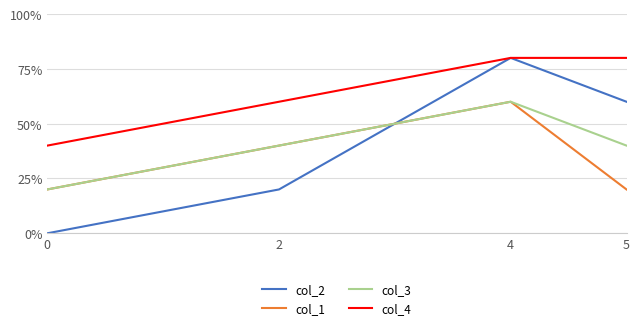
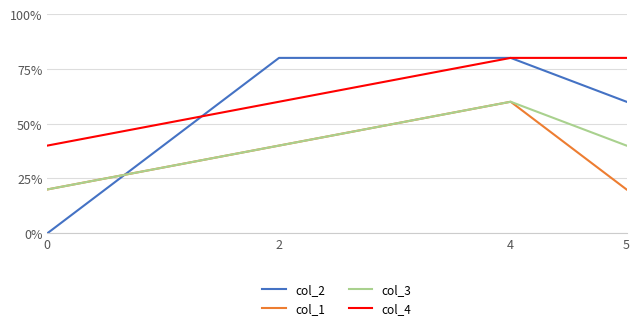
col_2, 2: 20% -> 80%
